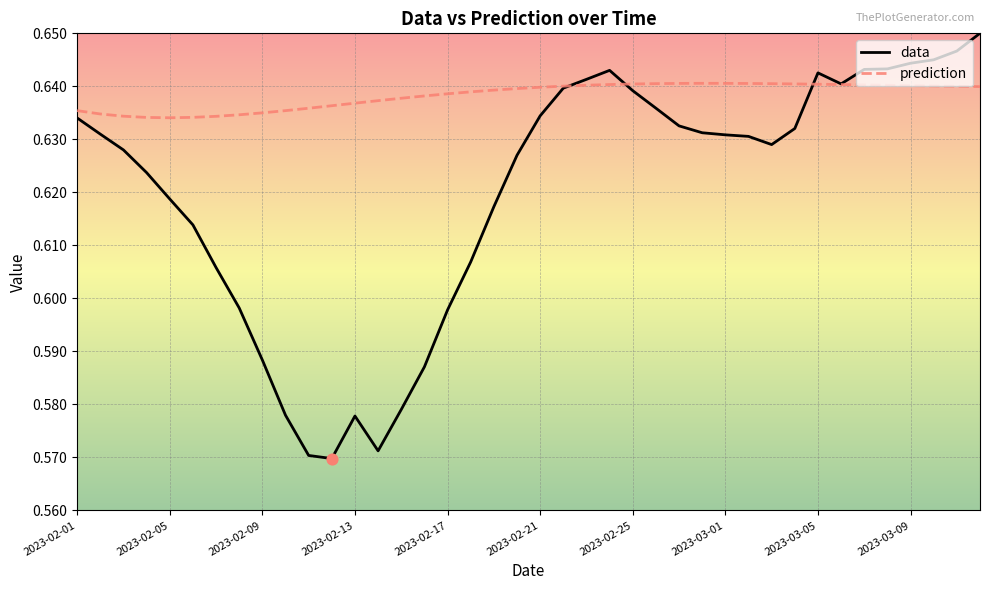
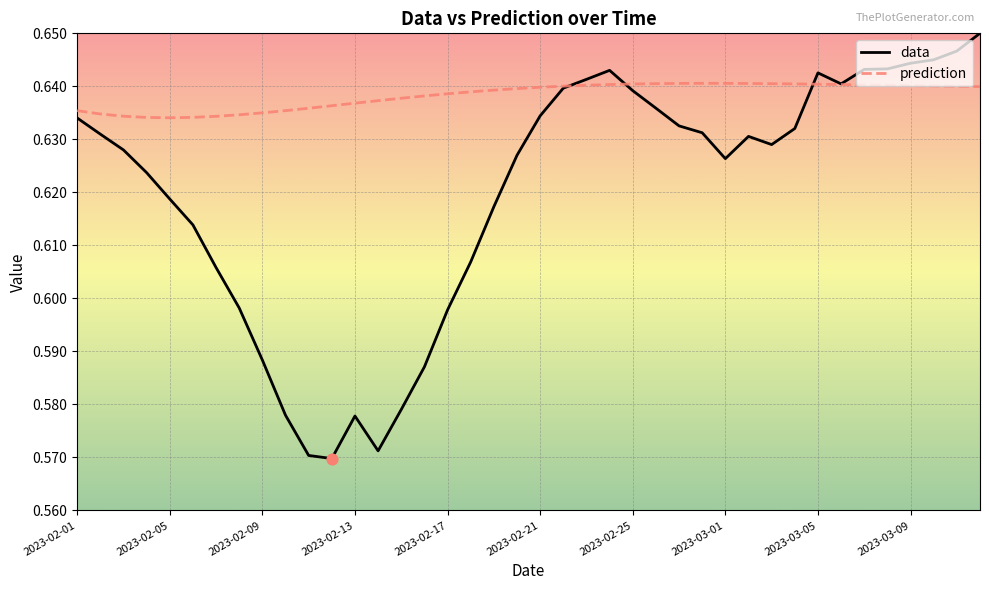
data, 2023-03-01: 0.631 -> 0.626
